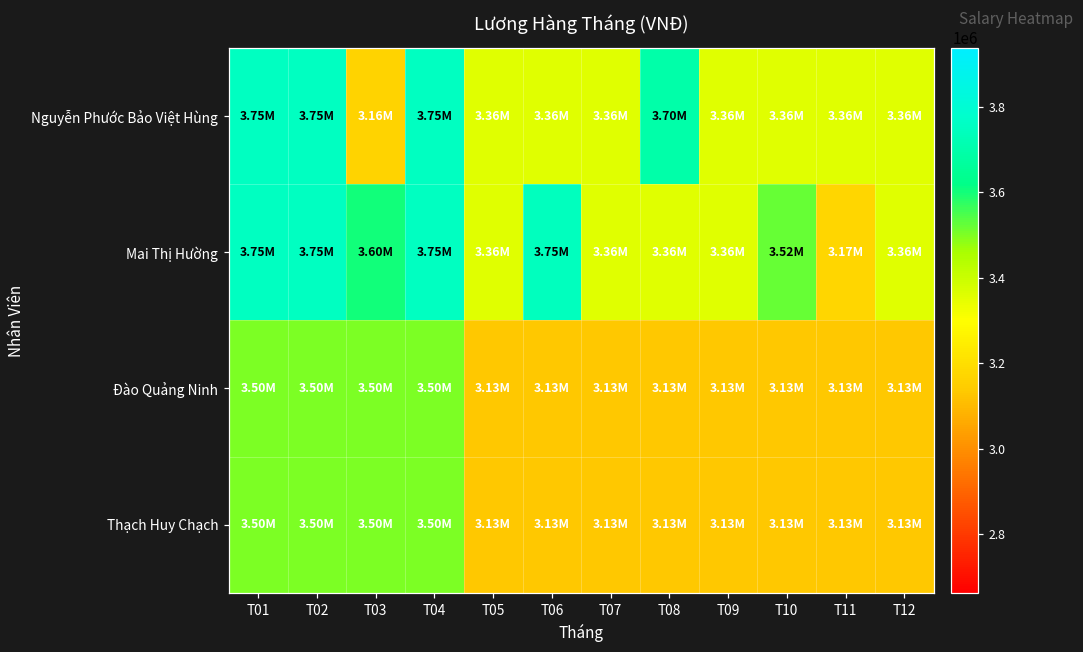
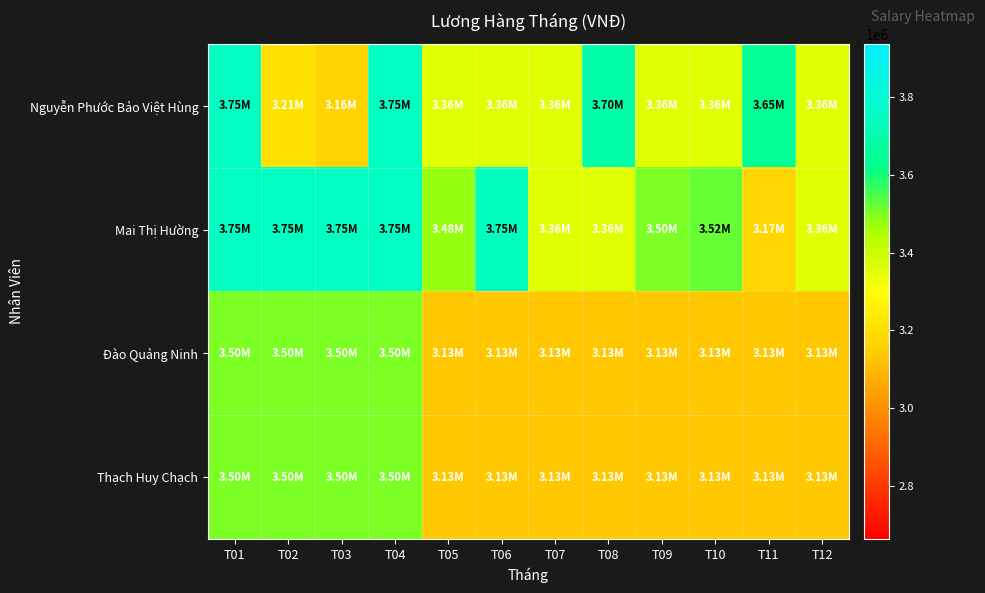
Nguyễn Phước Bảo Việt Hùng, T02: 3.75M -> 3.21M
Nguyễn Phước Bảo Việt Hùng, T11: 3.36M -> 3.65M
Mai Thị Hường, T03: 3.60M -> 3.75M
Mai Thị Hường, T05: 3.36M -> 3.48M
Mai Thị Hường, T09: 3.36M -> 3.50M
